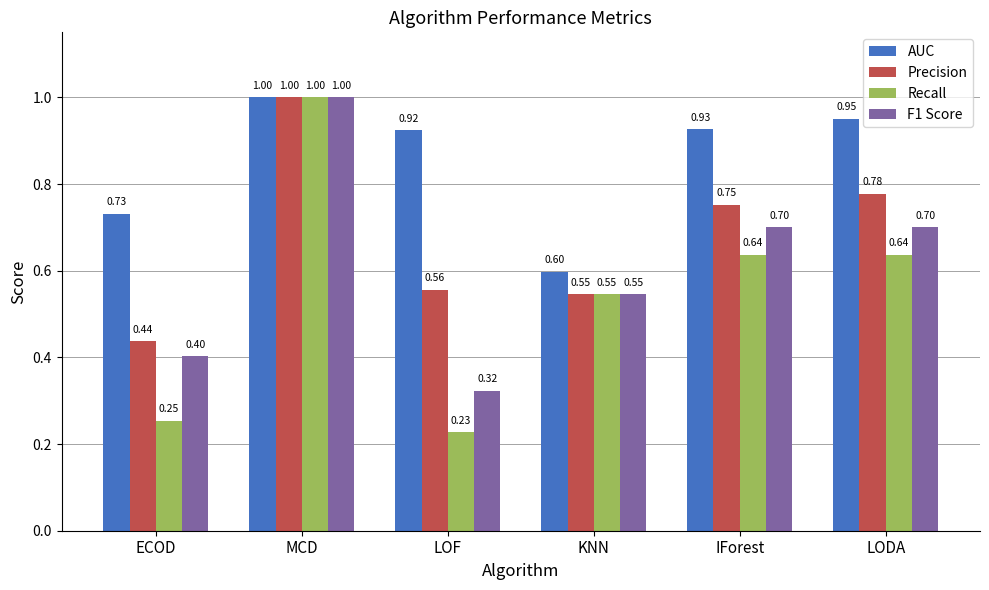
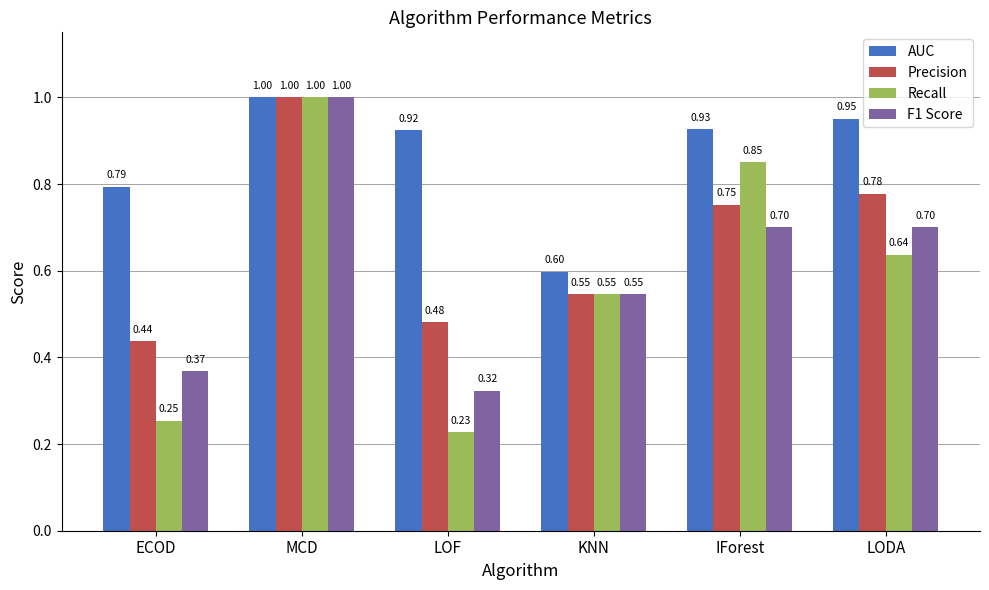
AUC, ECOD: 0.73 -> 0.79
F1 Score, ECOD: 0.40 -> 0.37
Precision, LOF: 0.56 -> 0.48
Recall, IForest: 0.64 -> 0.85
